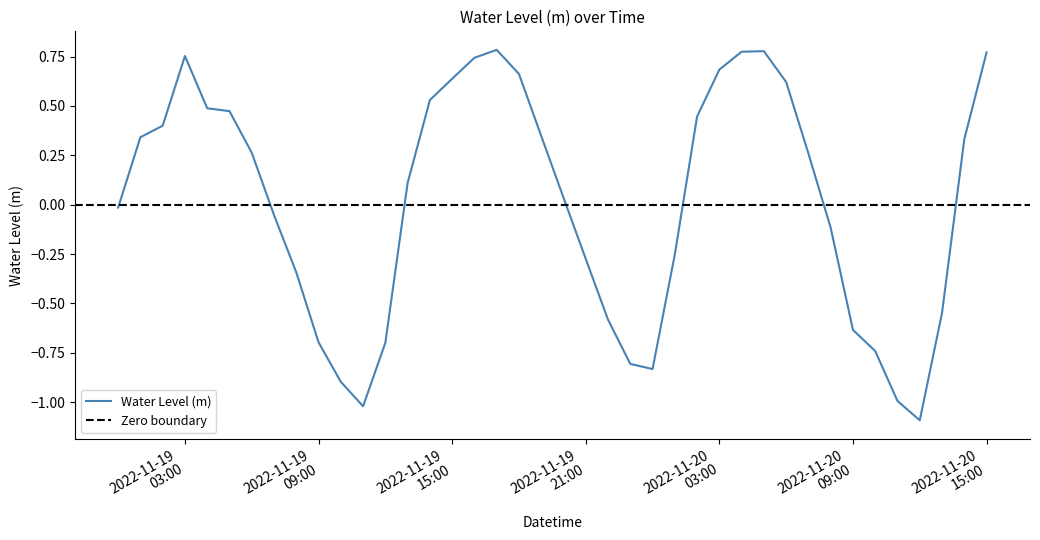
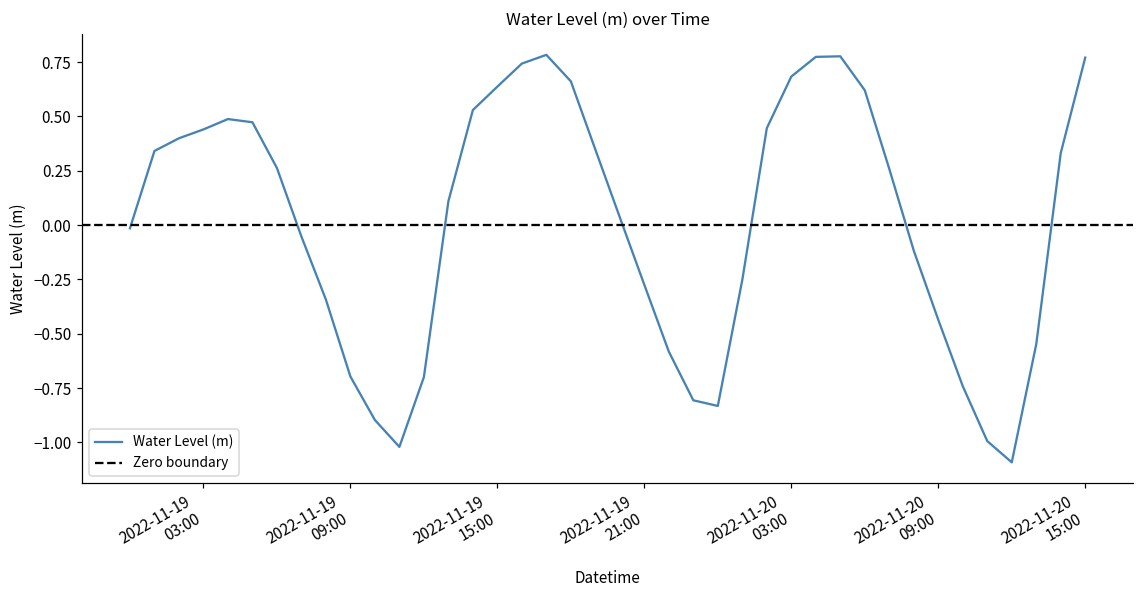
2022-11-19 03:00: 0.75 -> 0.44
2022-11-20 09:00: -0.63 -> -0.44
